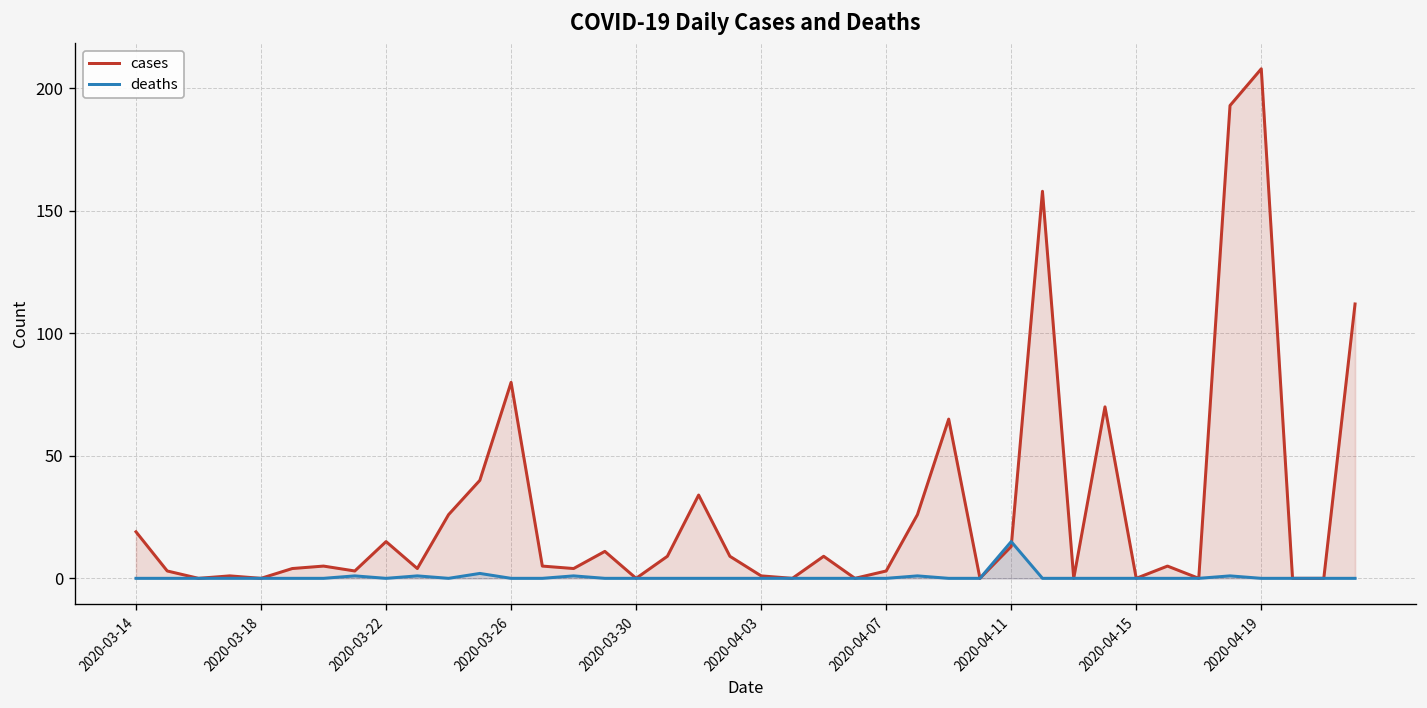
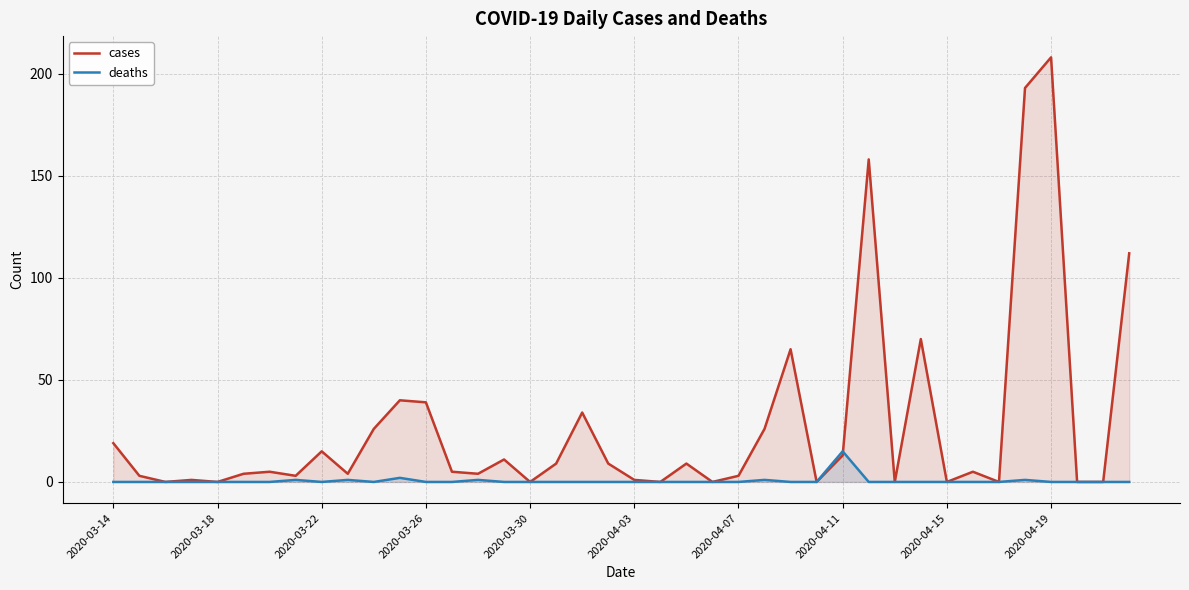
cases, 2020-03-26: 80 -> 39
